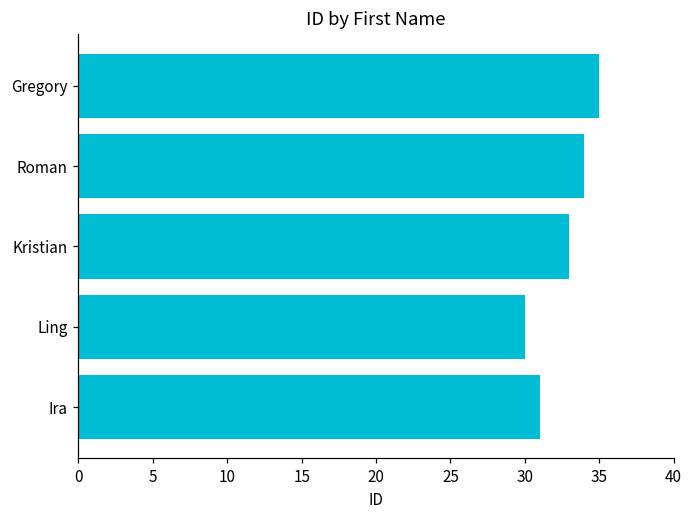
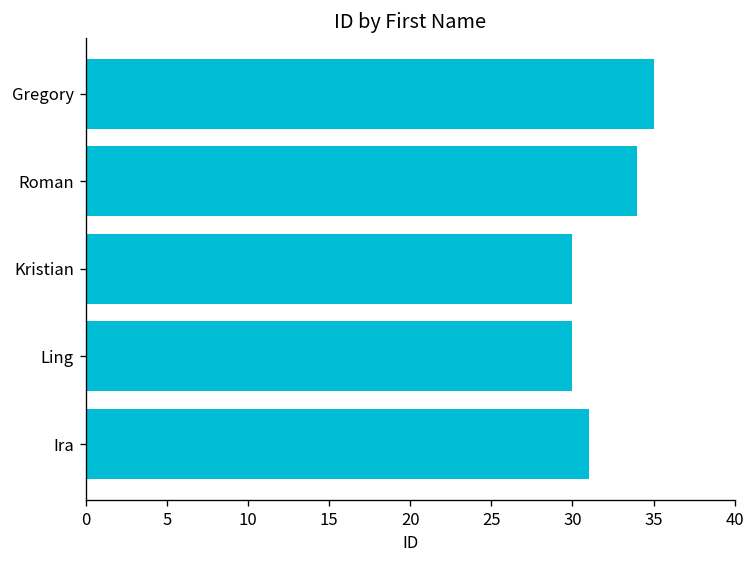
Kristian: 33 -> 30
